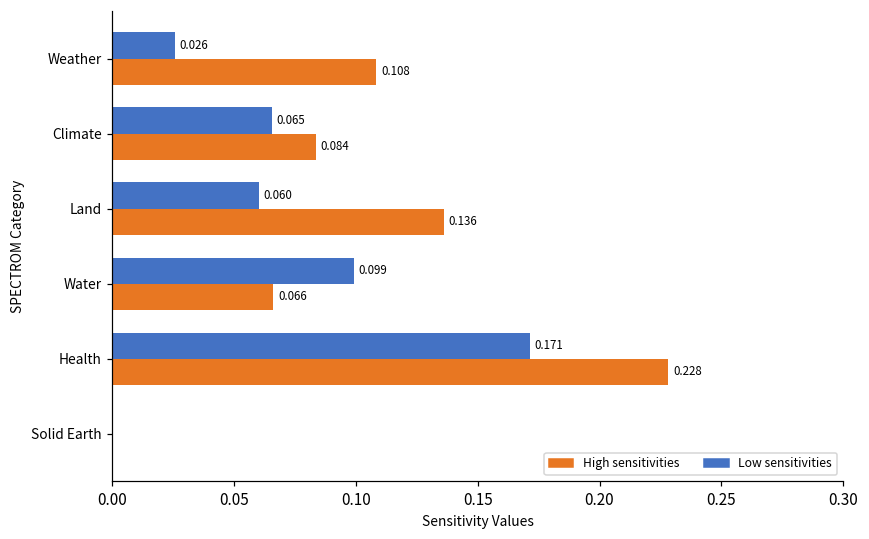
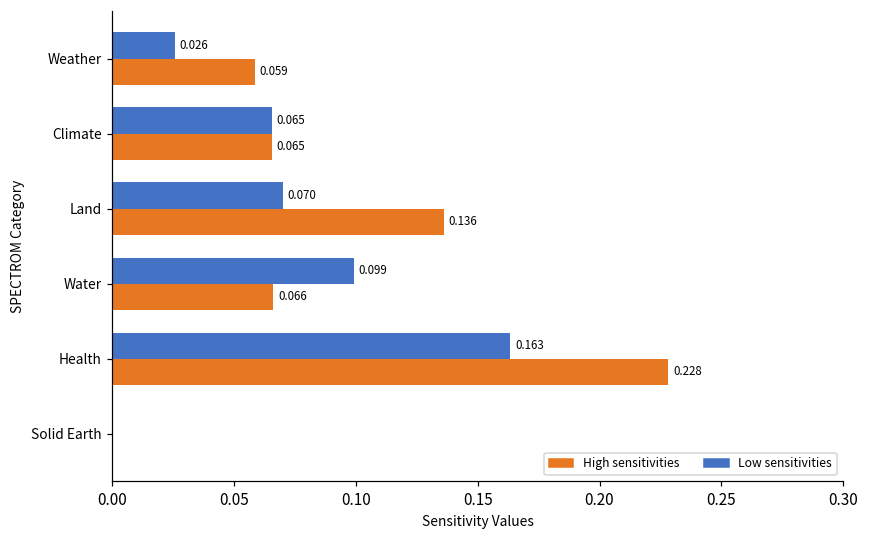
High sensitivities, Weather: 0.108 -> 0.059
High sensitivities, Climate: 0.084 -> 0.065
Low sensitivities, Land: 0.060 -> 0.070
Low sensitivities, Health: 0.171 -> 0.163
